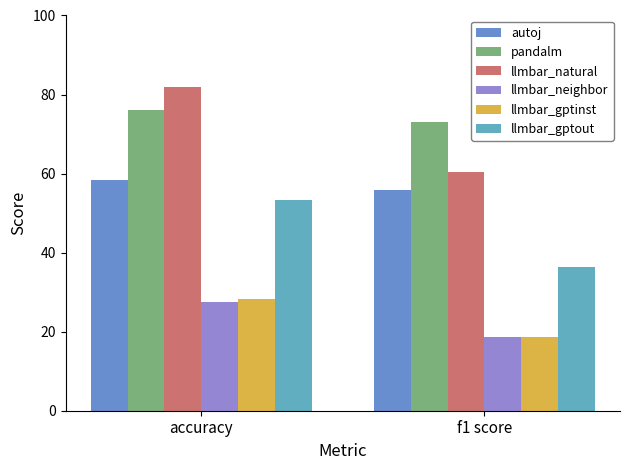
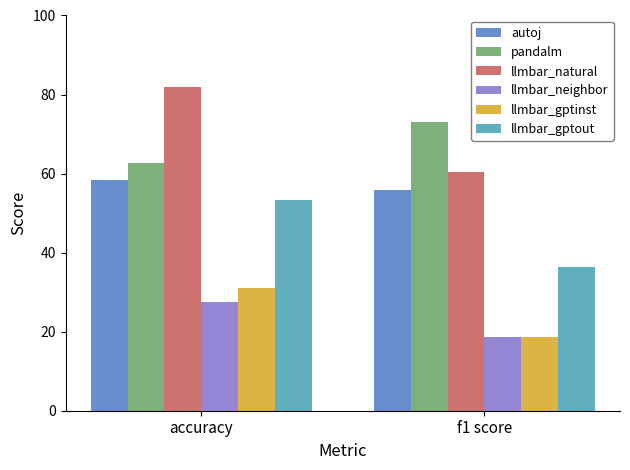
pandalm, accuracy: 76 -> 63
llmbar_gptinst, accuracy: 28 -> 31
